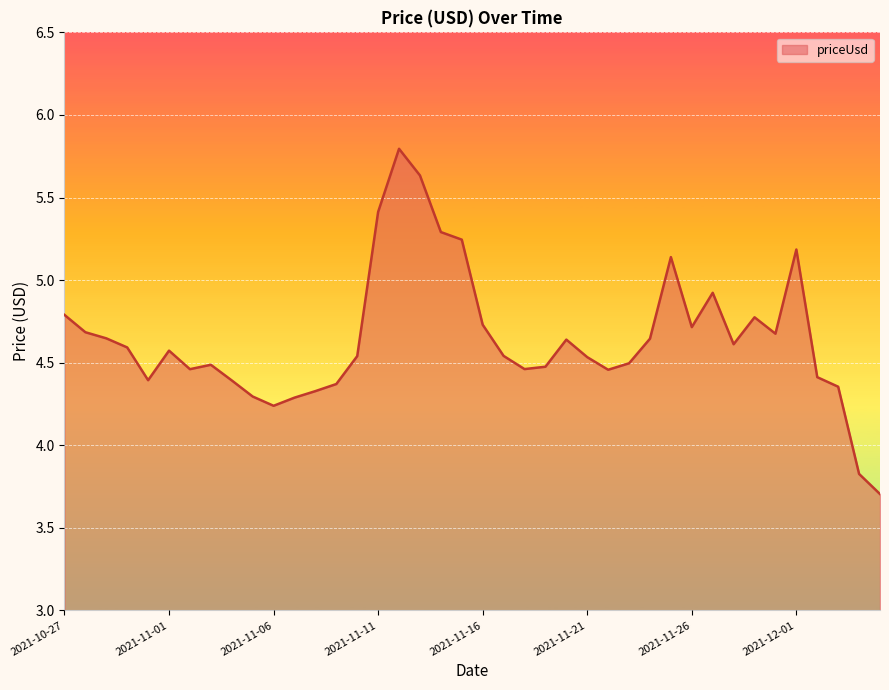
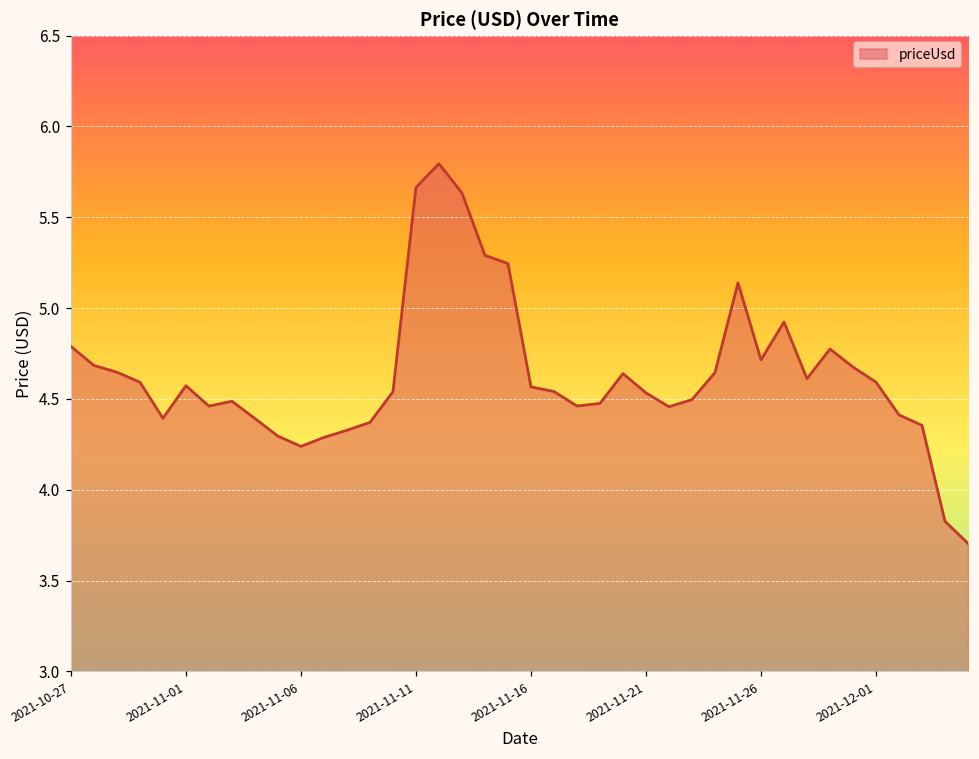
2021-11-11: 5.41 -> 5.66
2021-11-16: 4.73 -> 4.57
2021-12-01: 5.19 -> 4.59
